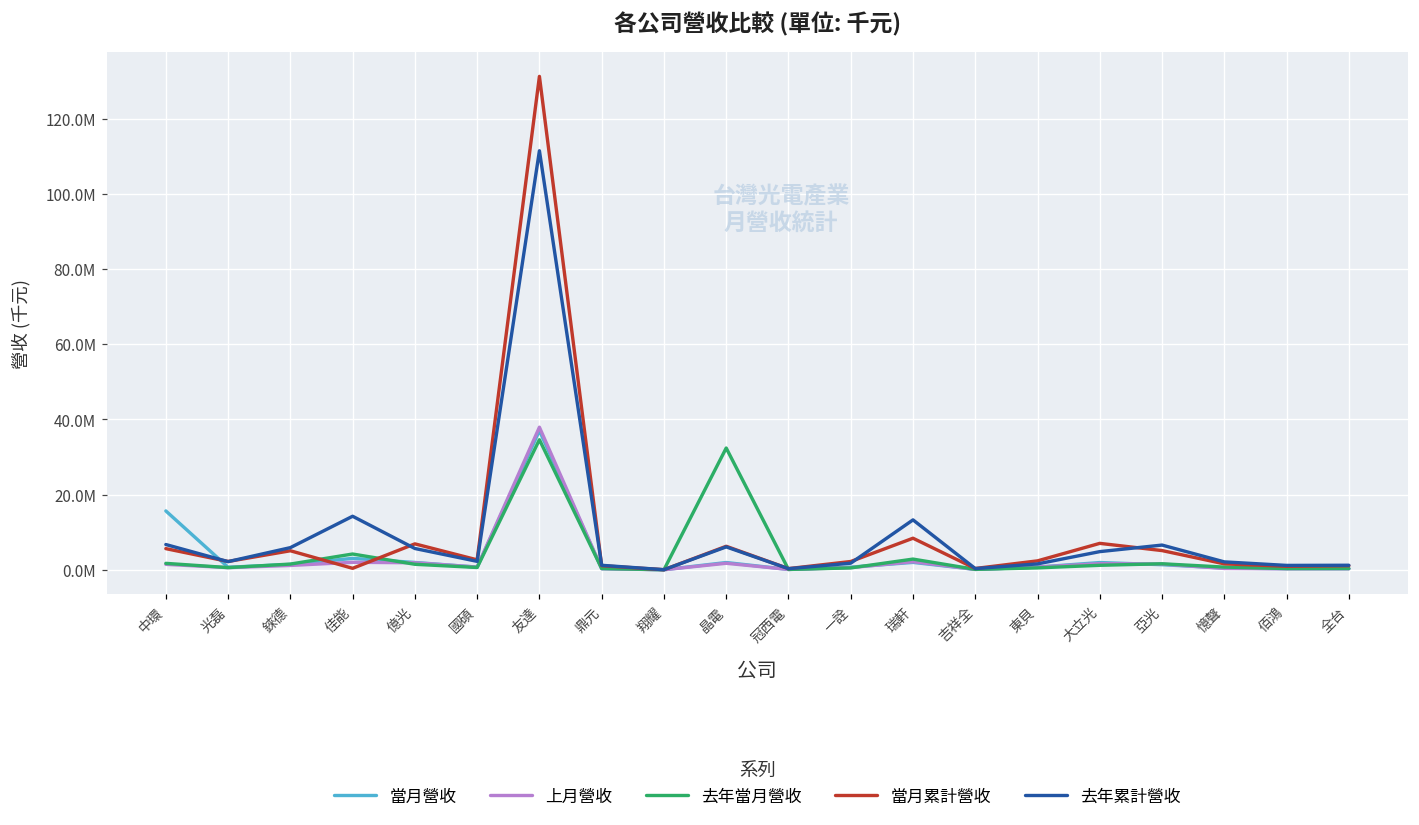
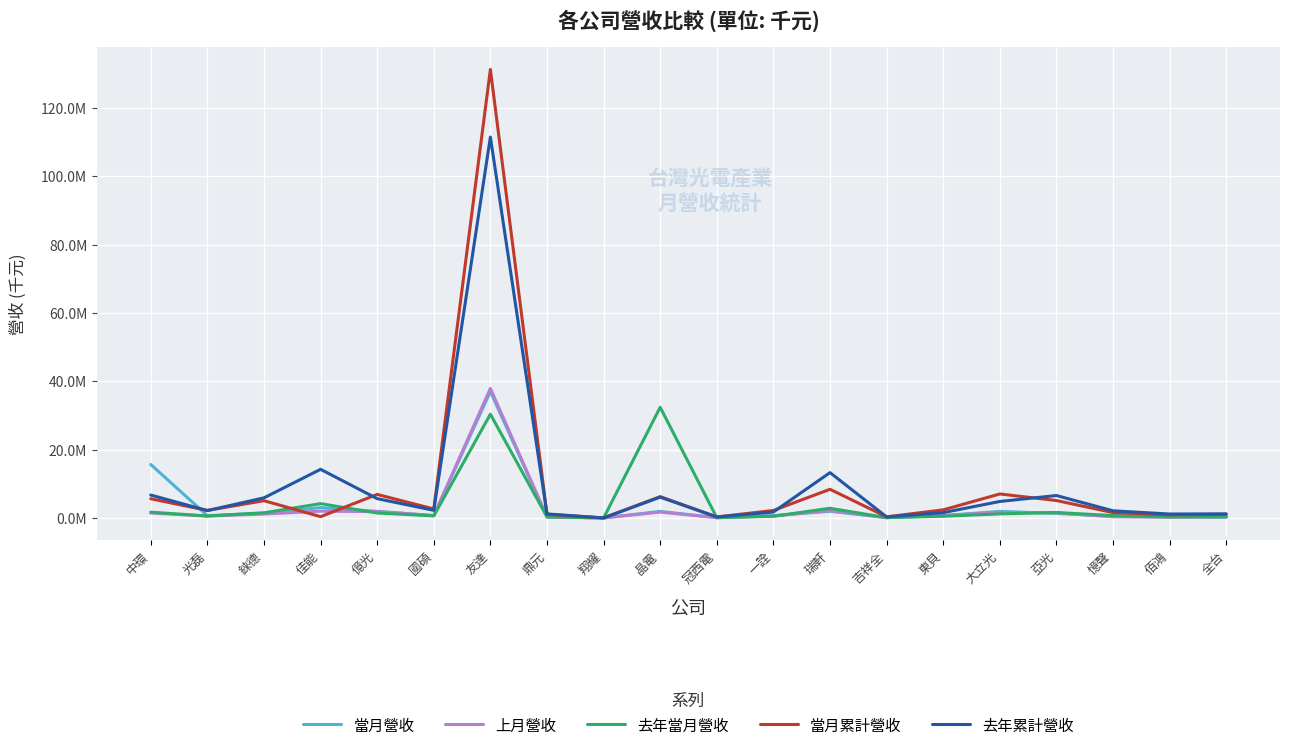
去年當月營收, 友達: 35000000 -> 30000000
